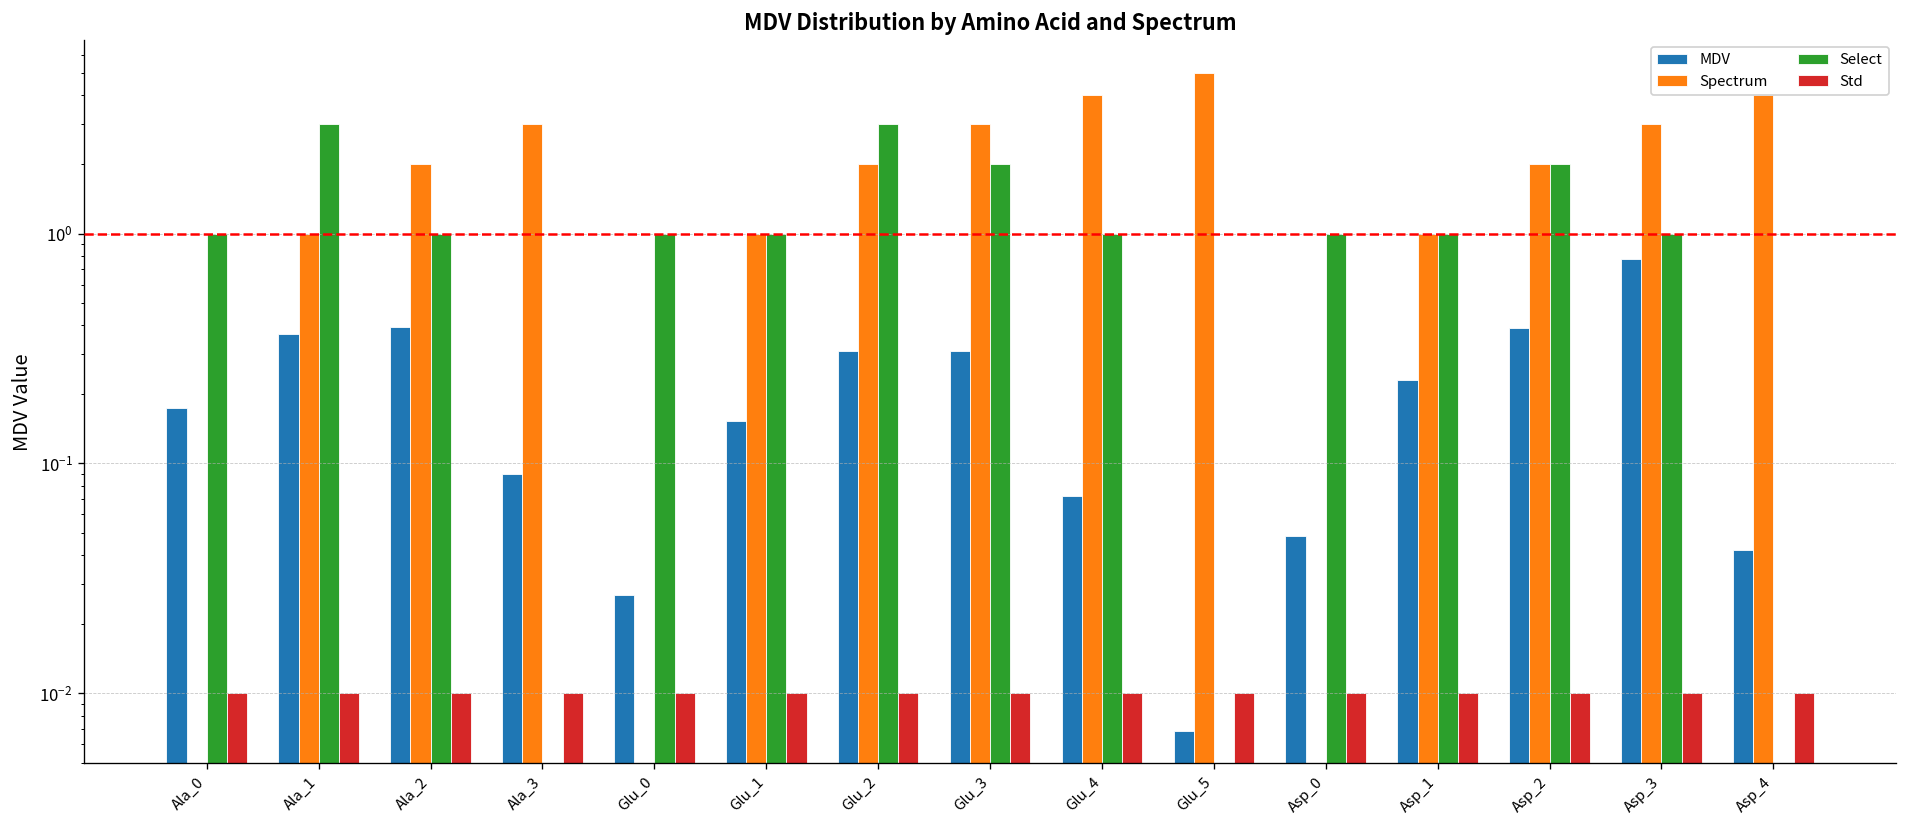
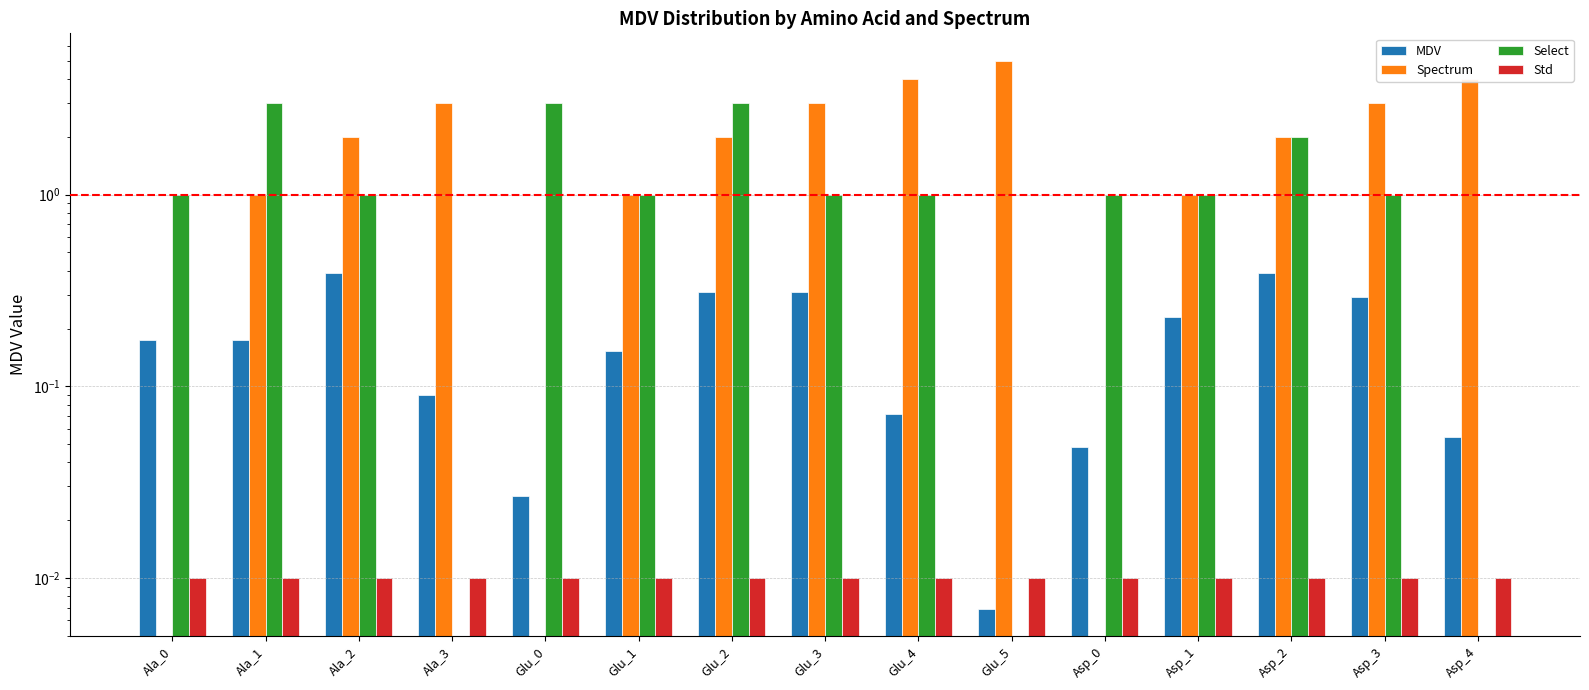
MDV, Ala_1: 0.37 -> 0.17
Select, Glu_0: 1 -> 3
Select, Glu_3: 2 -> 1
MDV, Asp_3: 0.77 -> 0.29
MDV, Asp_4: 0.042 -> 0.055
